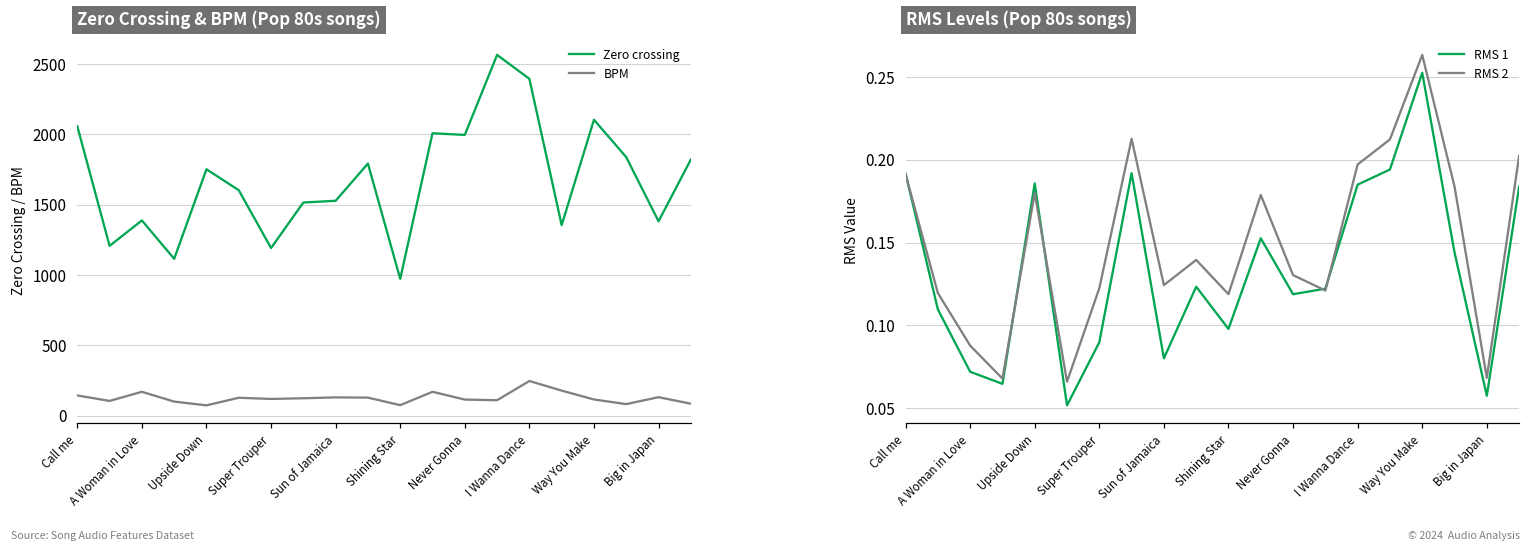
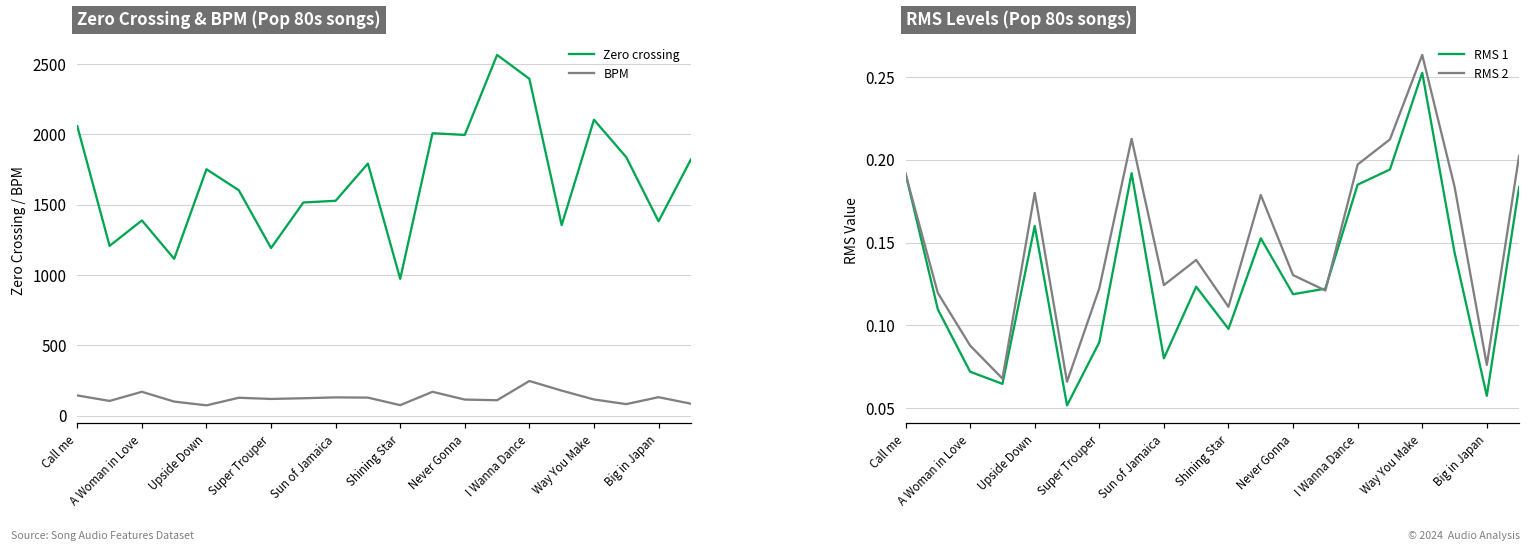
RMS Levels (Pop 80s songs), RMS 1, Upside Down: 0.186 -> 0.160
RMS Levels (Pop 80s songs), RMS 2, Shining Star: 0.119 -> 0.111
RMS Levels (Pop 80s songs), RMS 2, Big in Japan: 0.068 -> 0.076
